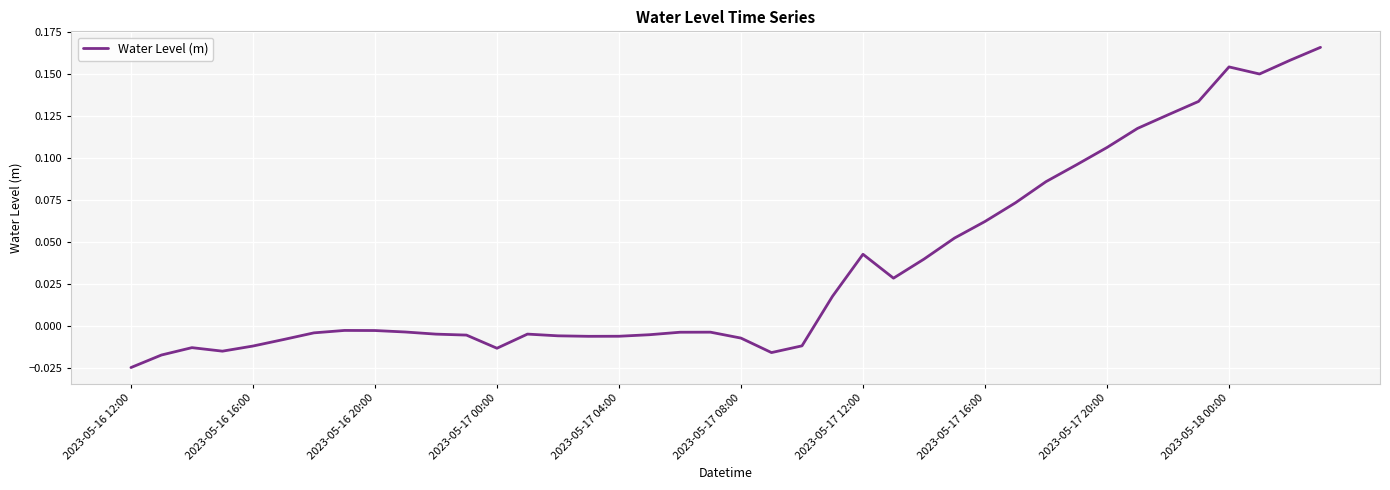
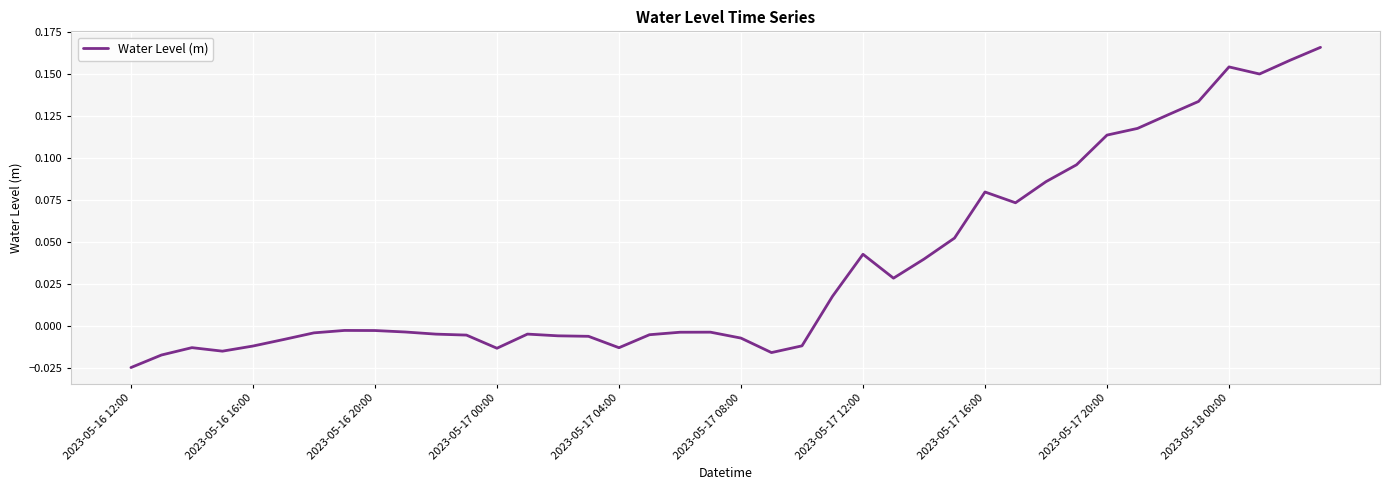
2023-05-17 04:00: -0.006 -> -0.013
2023-05-17 16:00: 0.062 -> 0.080
2023-05-17 20:00: 0.106 -> 0.113
